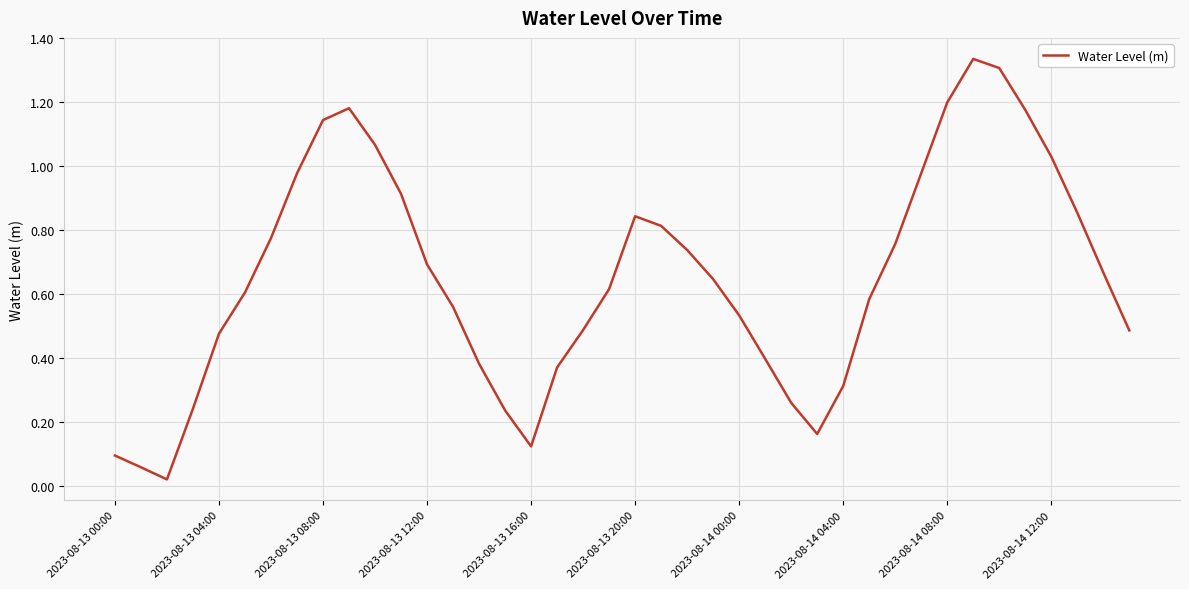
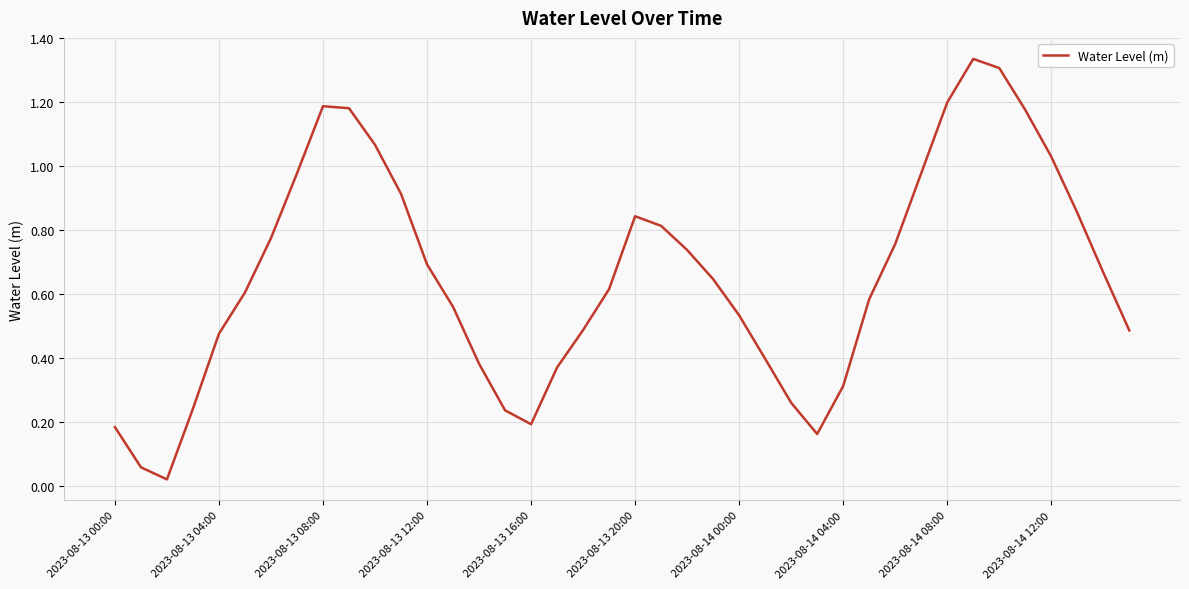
2023-08-13 00:00: 0.09 -> 0.18
2023-08-13 08:00: 1.14 -> 1.19
2023-08-13 16:00: 0.12 -> 0.19
